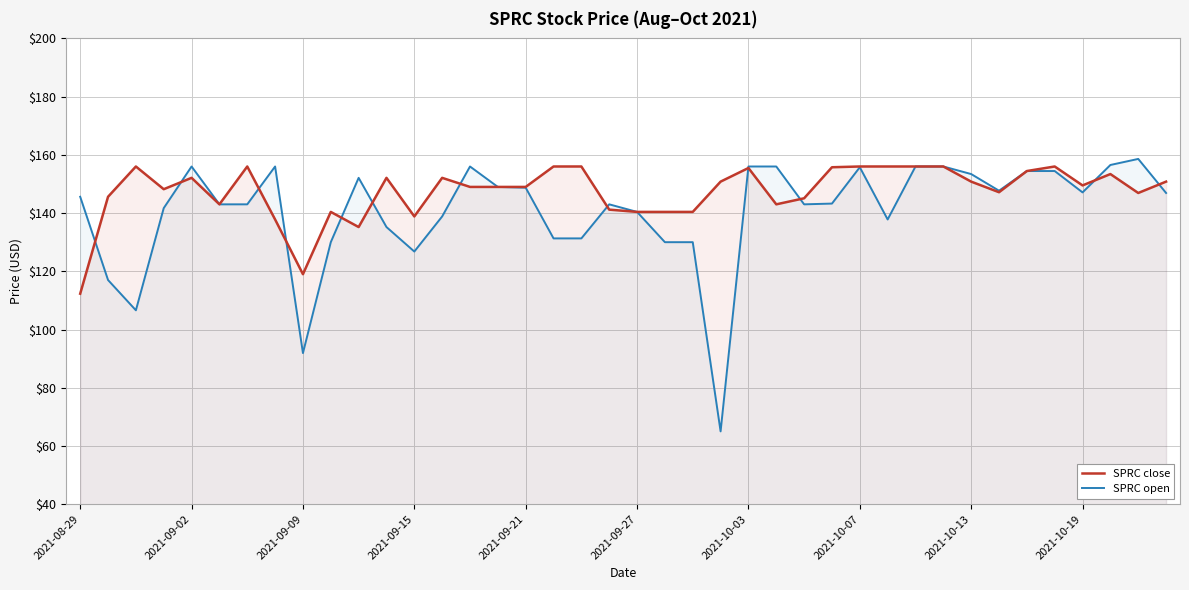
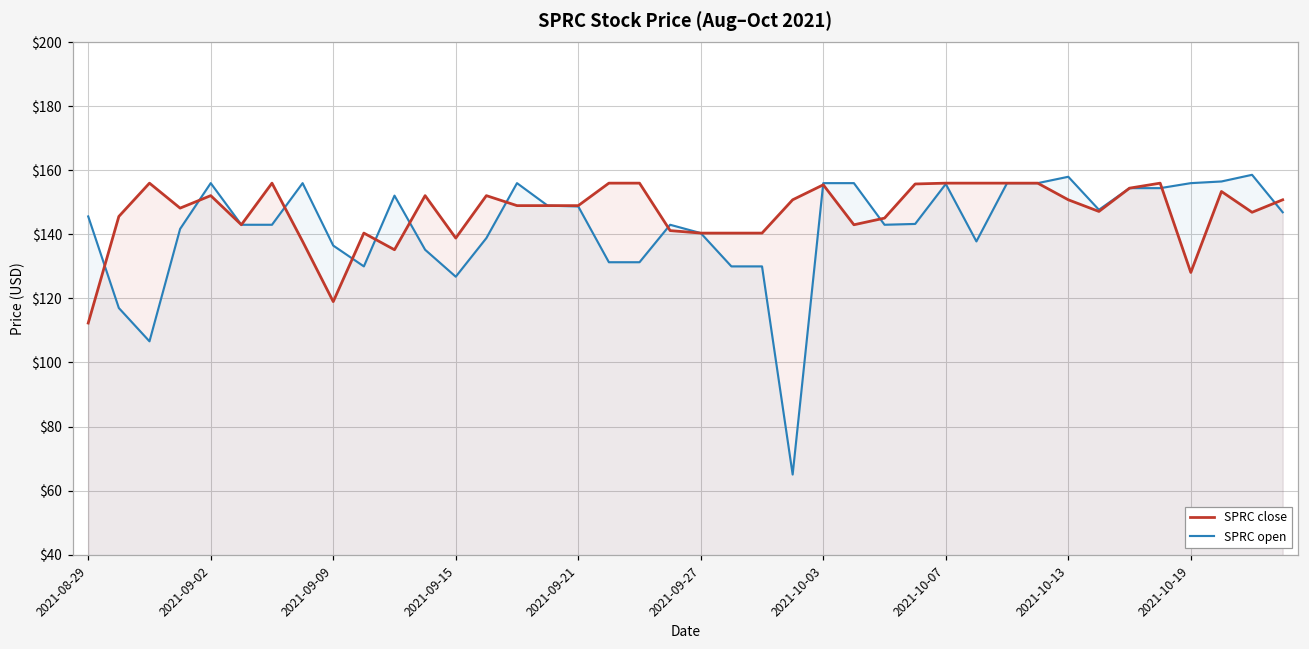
SPRC open, 2021-09-09: $92 -> $137
SPRC open, 2021-10-13: $153 -> $158
SPRC close, 2021-10-19: $150 -> $128
SPRC open, 2021-10-19: $147 -> $156
